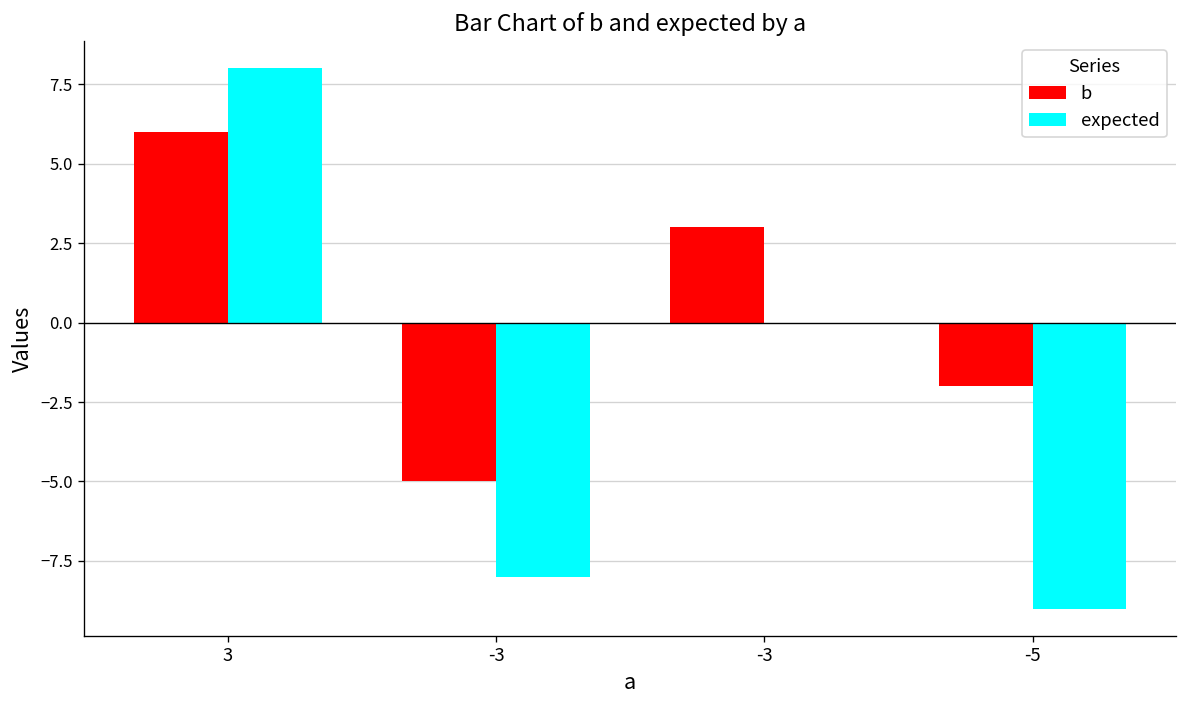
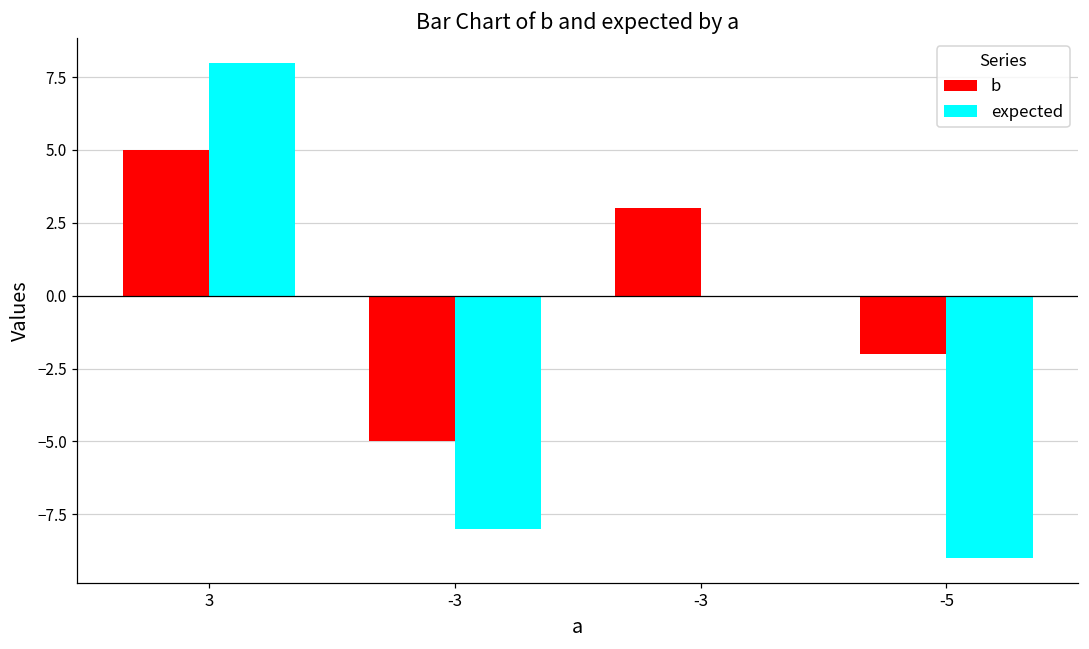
b, 3: 6 -> 5
